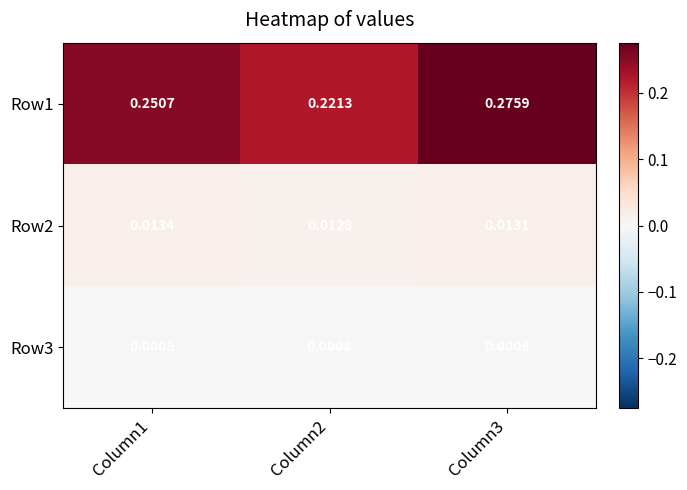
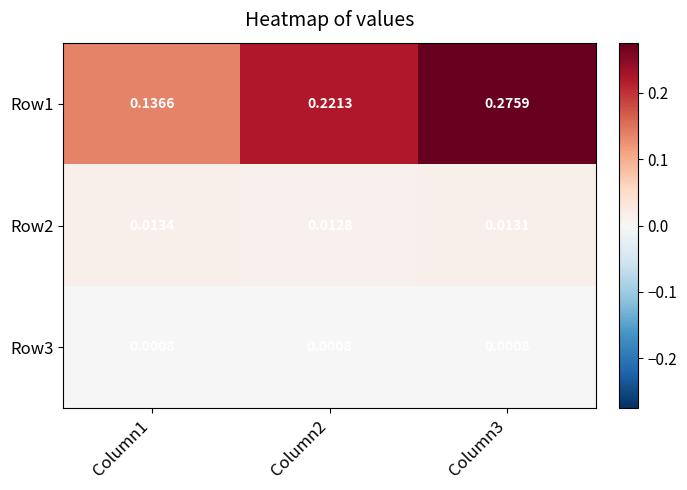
Row1, Column1: 0.2507 -> 0.1366
